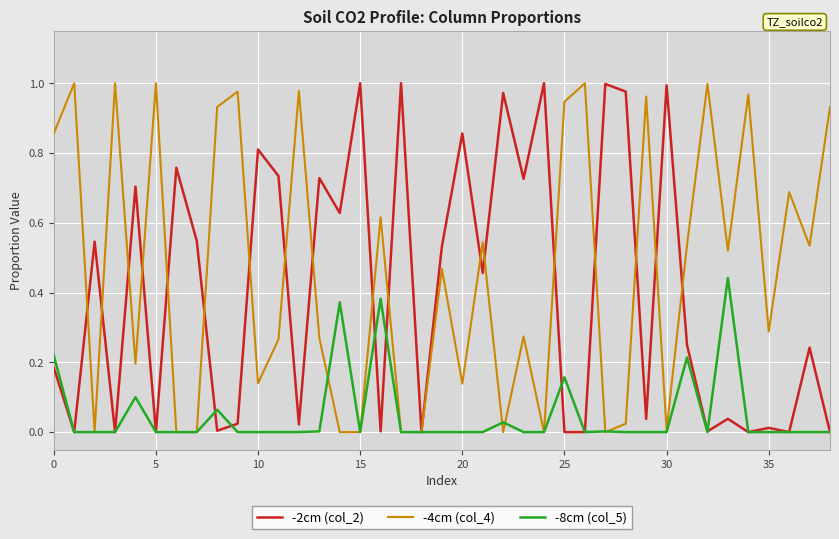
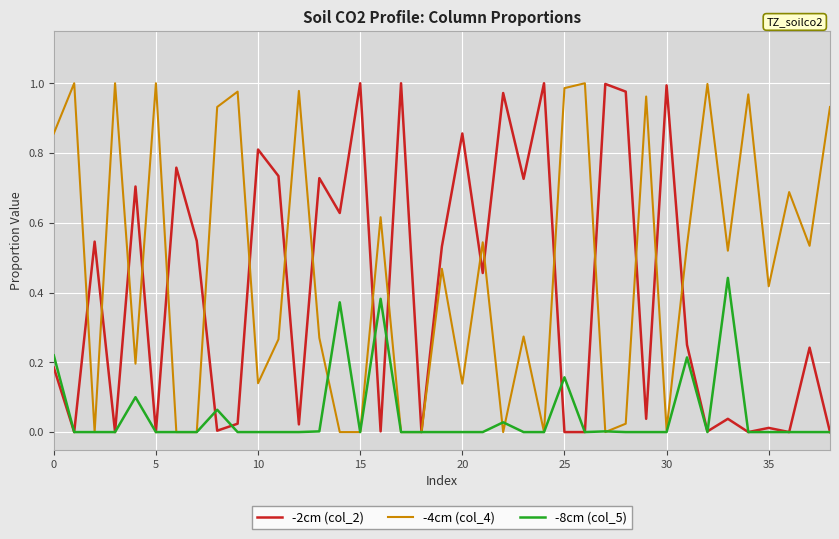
-4cm (col_4), 25: 0.95 -> 0.99
-4cm (col_4), 35: 0.29 -> 0.42
